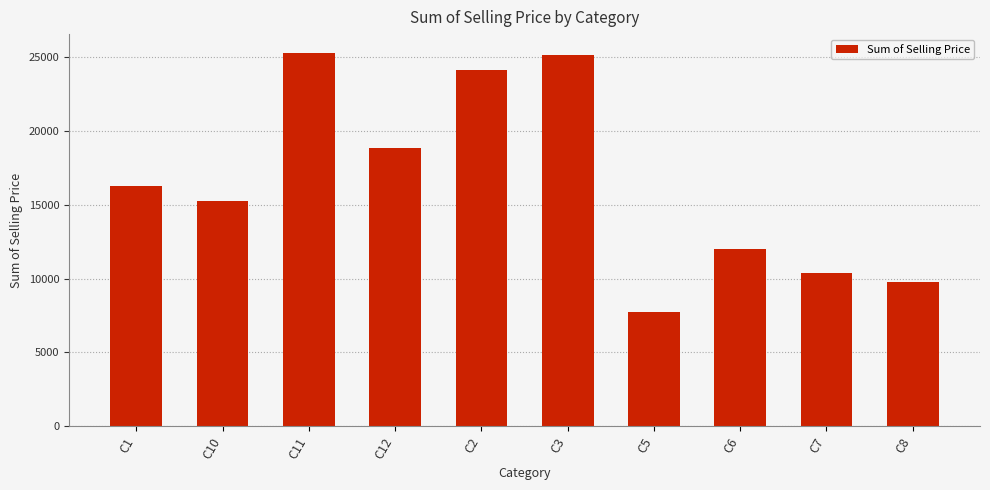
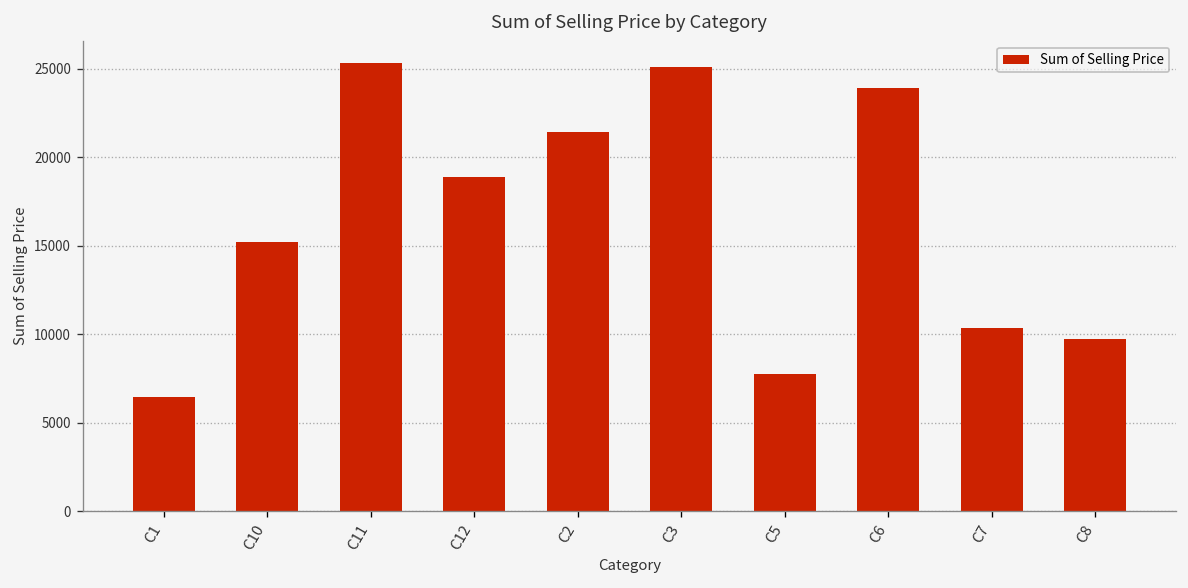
C1: 16300 -> 6500
C2: 24200 -> 21400
C6: 12000 -> 23900
